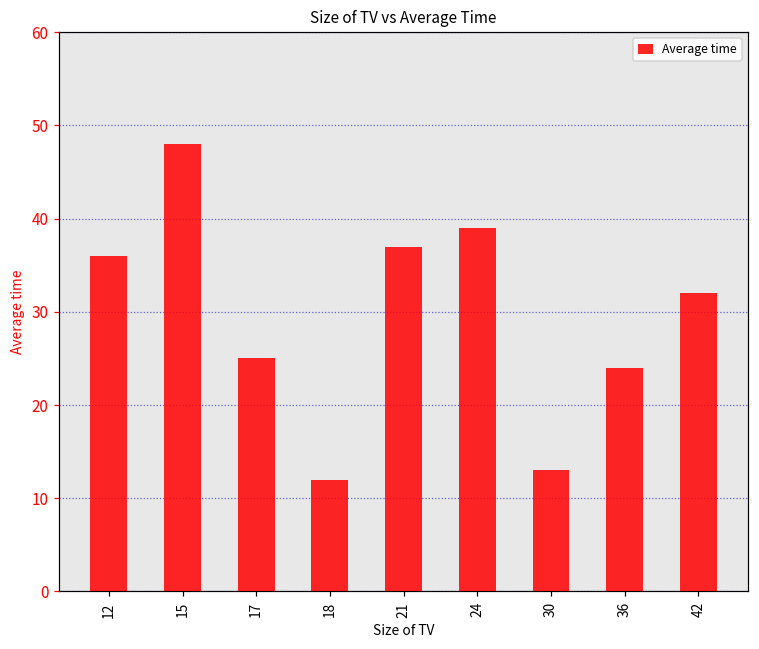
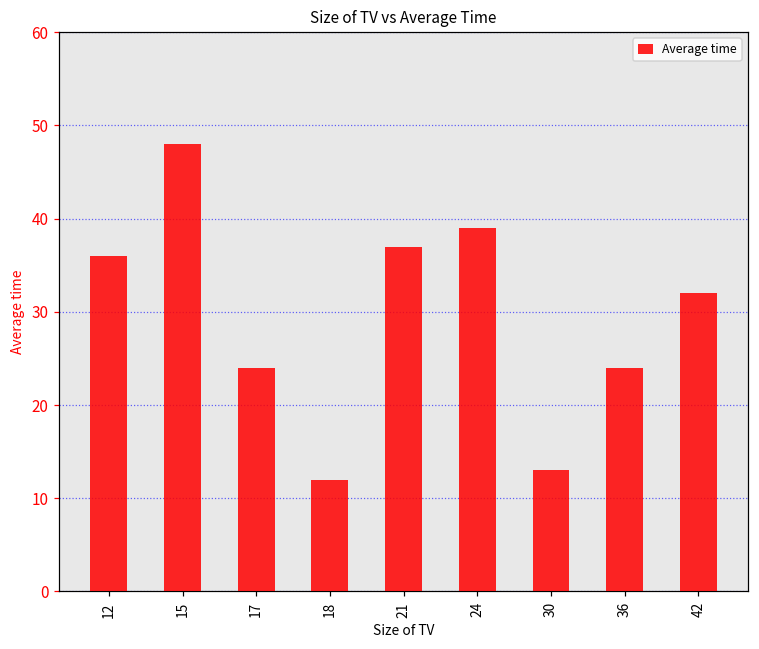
17: 25 -> 24
